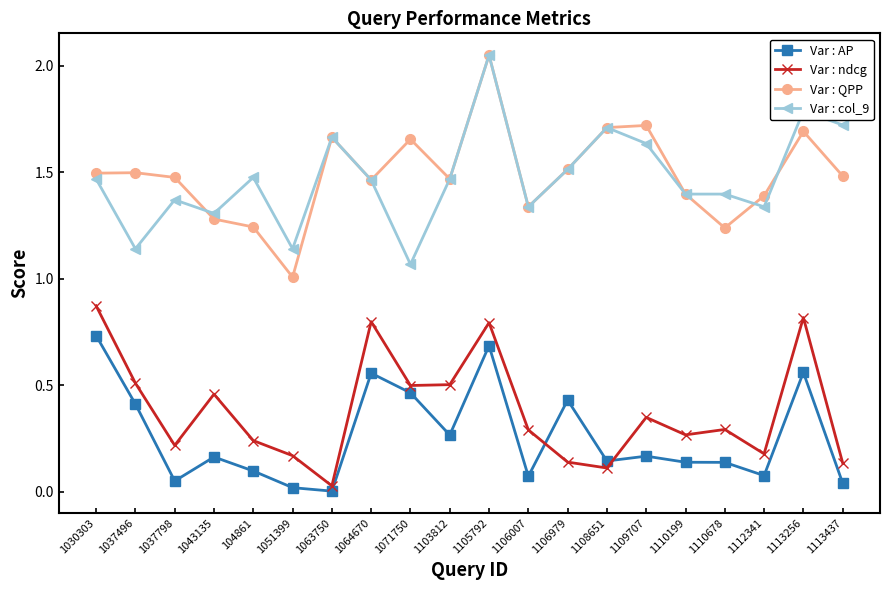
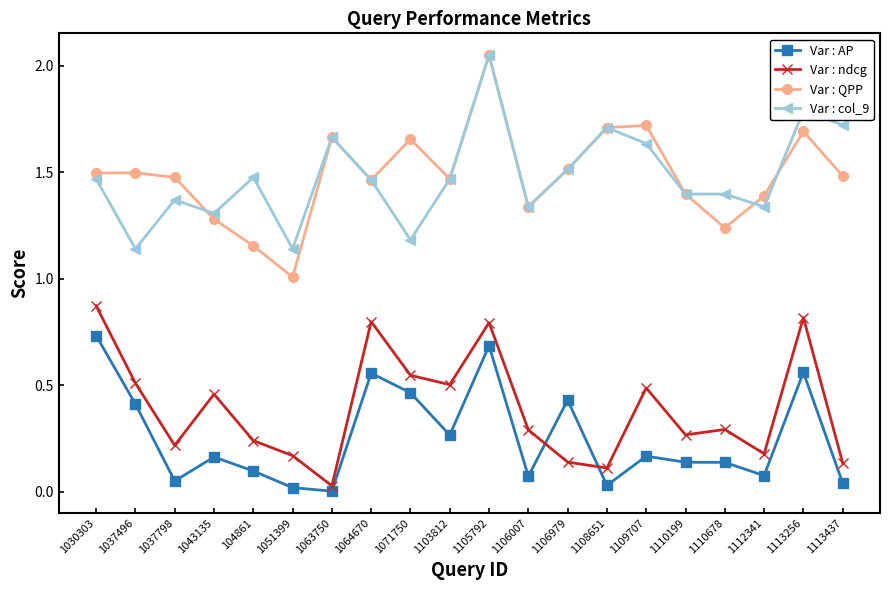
Var : QPP, 104861: 1.24 -> 1.15
Var : ndcg, 1071750: 0.50 -> 0.55
Var : col_9, 1071750: 1.07 -> 1.18
Var : AP, 1108651: 0.14 -> 0.03
Var : ndcg, 1109707: 0.35 -> 0.49
